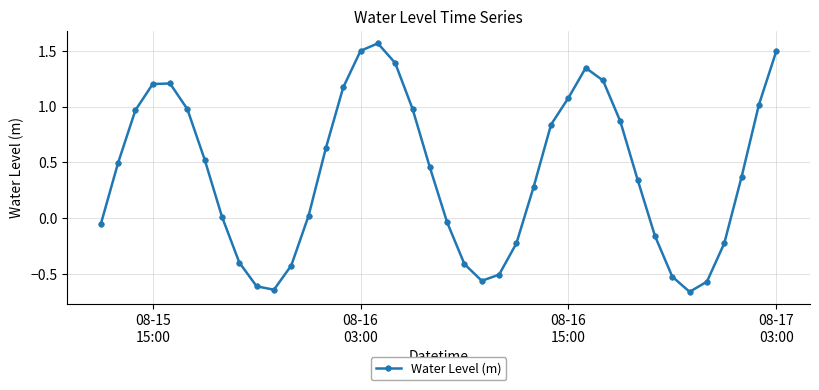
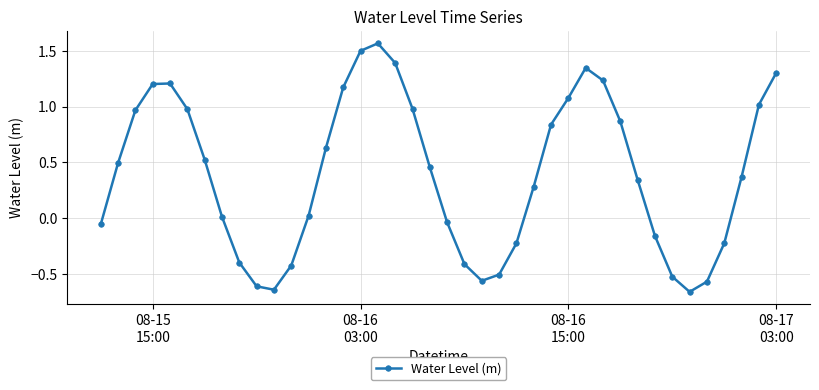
08-17 03:00: 1.49 -> 1.30
